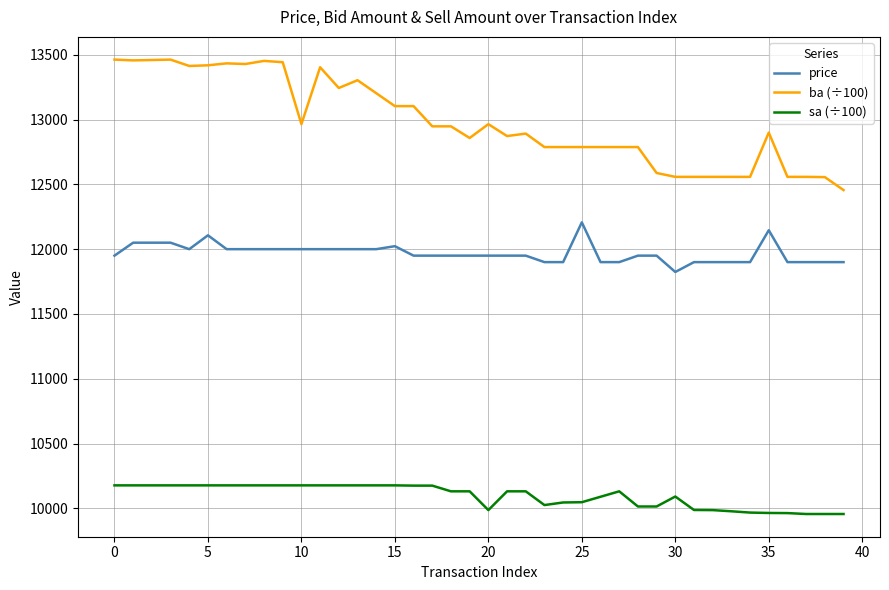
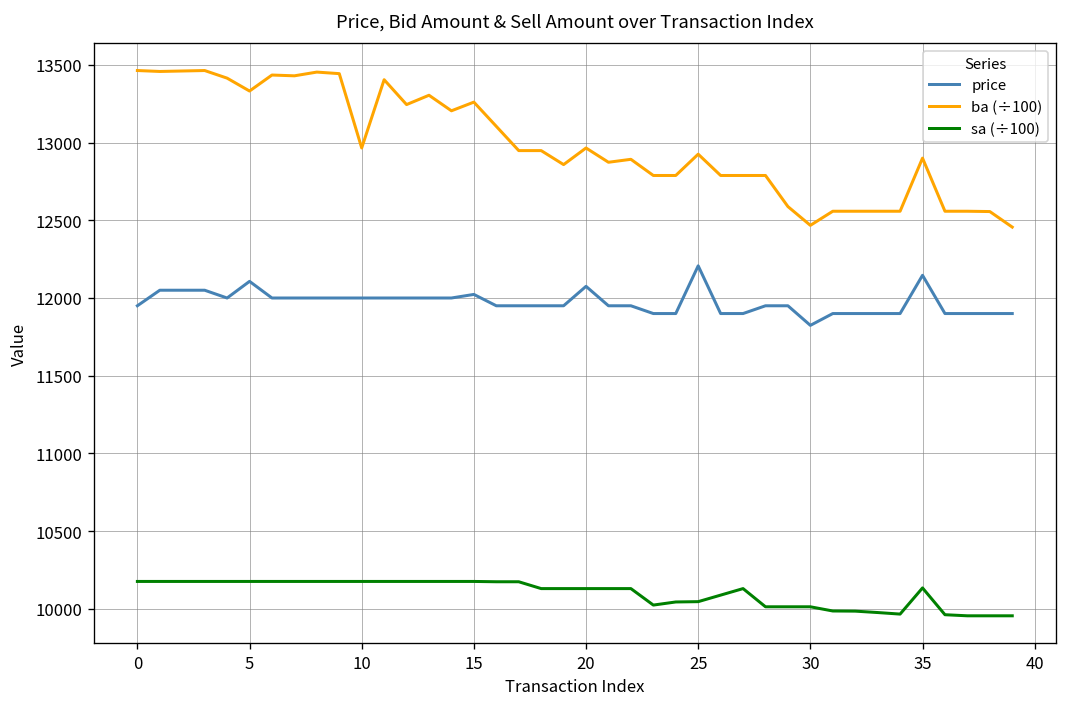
ba (÷100), 5: 13420 -> 13330
ba (÷100), 15: 13100 -> 13260
price, 20: 11950 -> 12080
sa (÷100), 20: 9990 -> 10130
ba (÷100), 25: 12790 -> 12930
ba (÷100), 30: 12560 -> 12470
sa (÷100), 30: 10090 -> 10010
sa (÷100), 35: 9960 -> 10140
